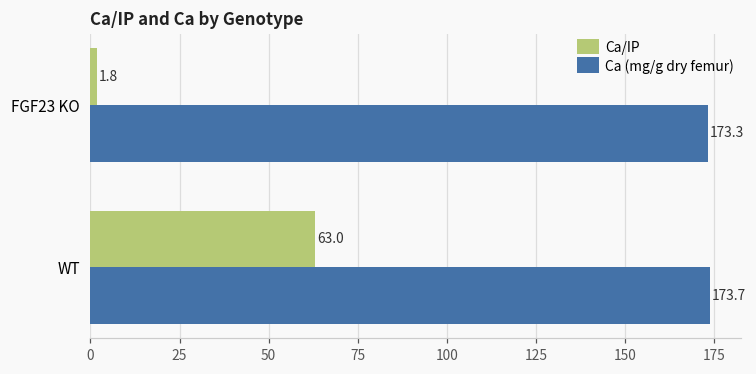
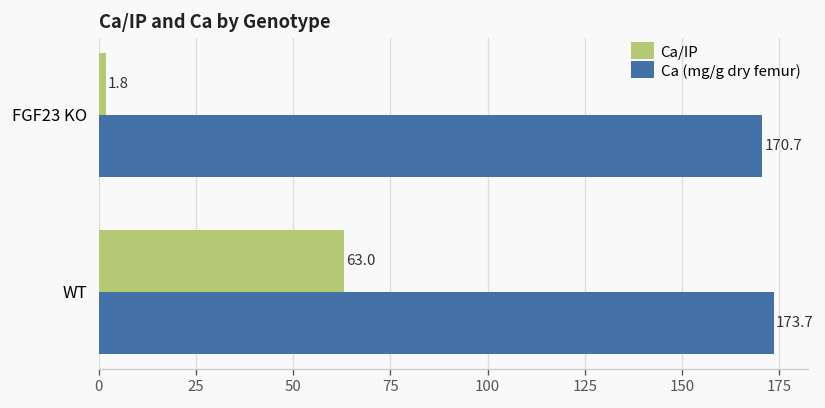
Ca (mg/g dry femur), FGF23 KO: 173.3 -> 170.7
